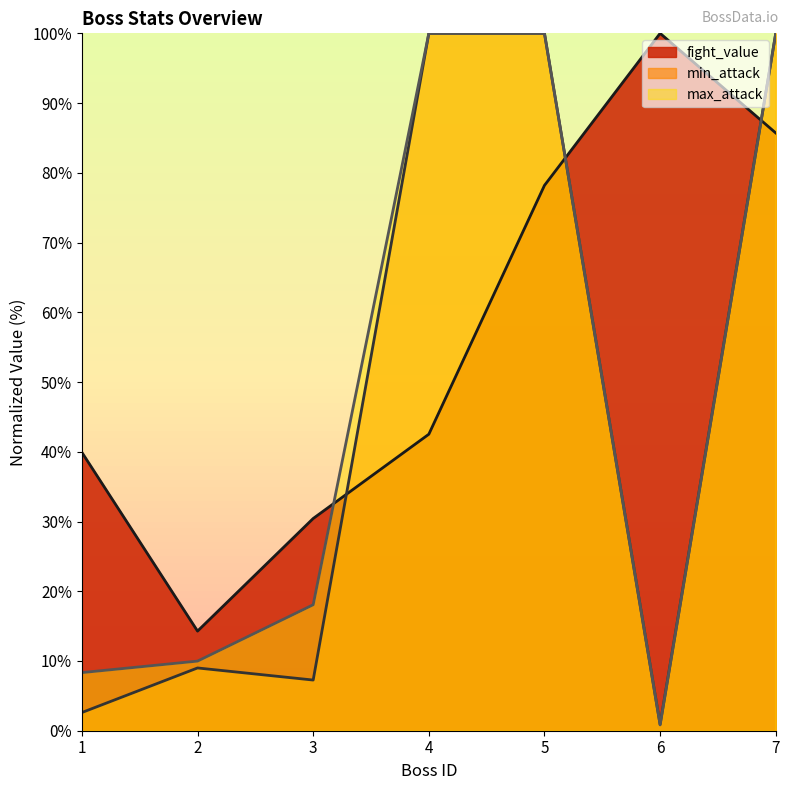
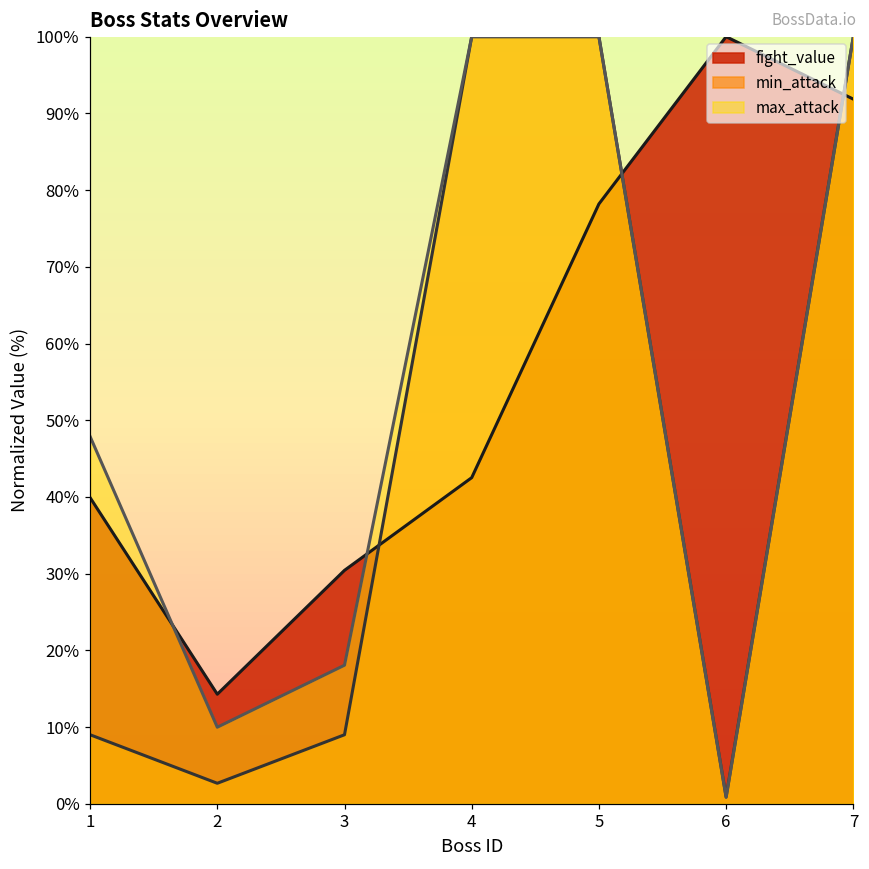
min_attack, 1: 3% -> 9%
max_attack, 1: 8% -> 48%
min_attack, 2: 9% -> 3%
min_attack, 3: 7% -> 9%
fight_value, 7: 86% -> 92%
